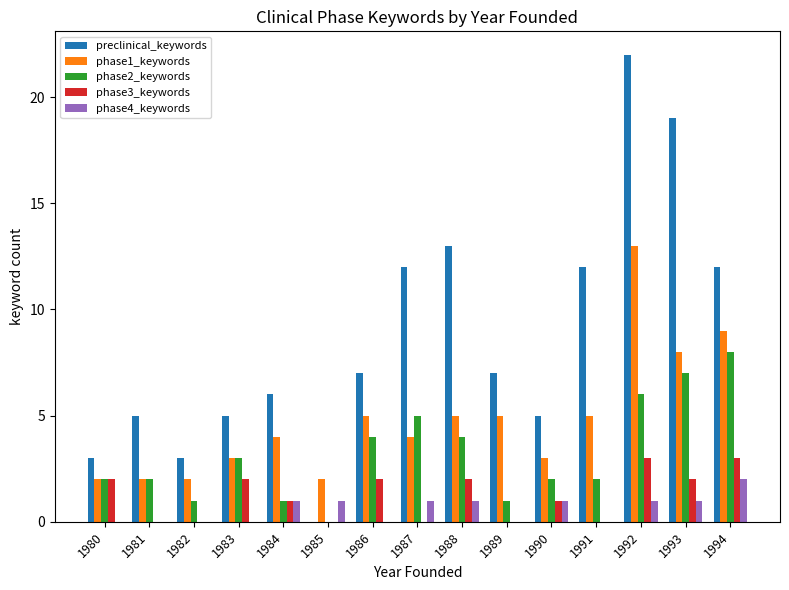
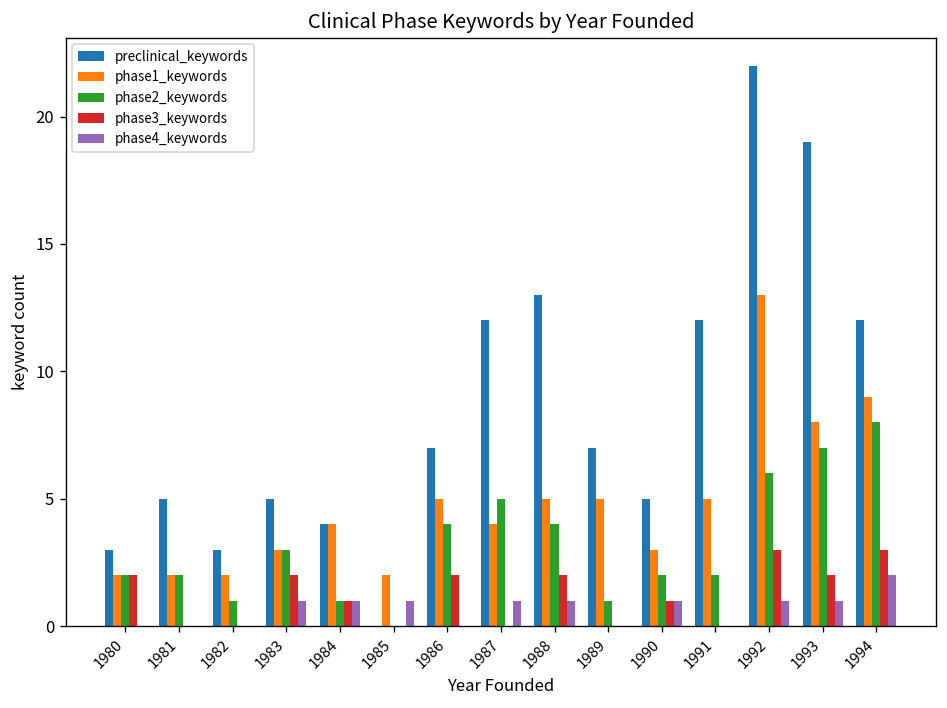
phase4_keywords, 1983: 0 -> 1
preclinical_keywords, 1984: 6 -> 4
